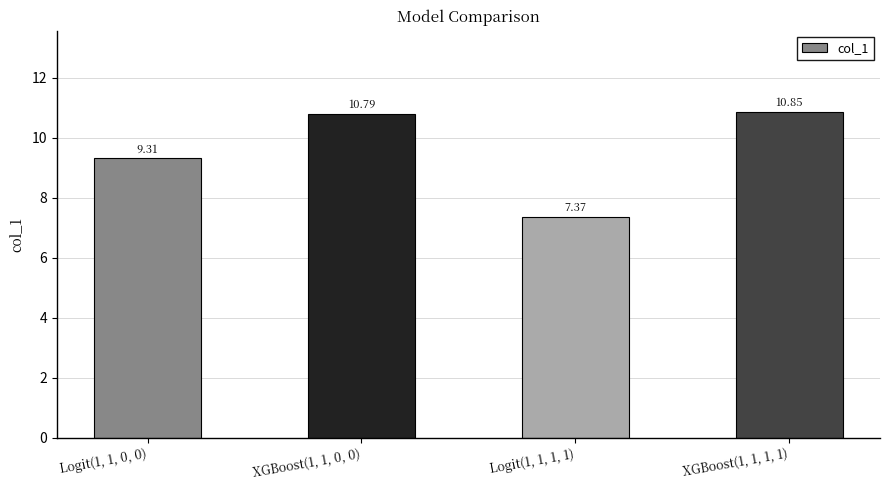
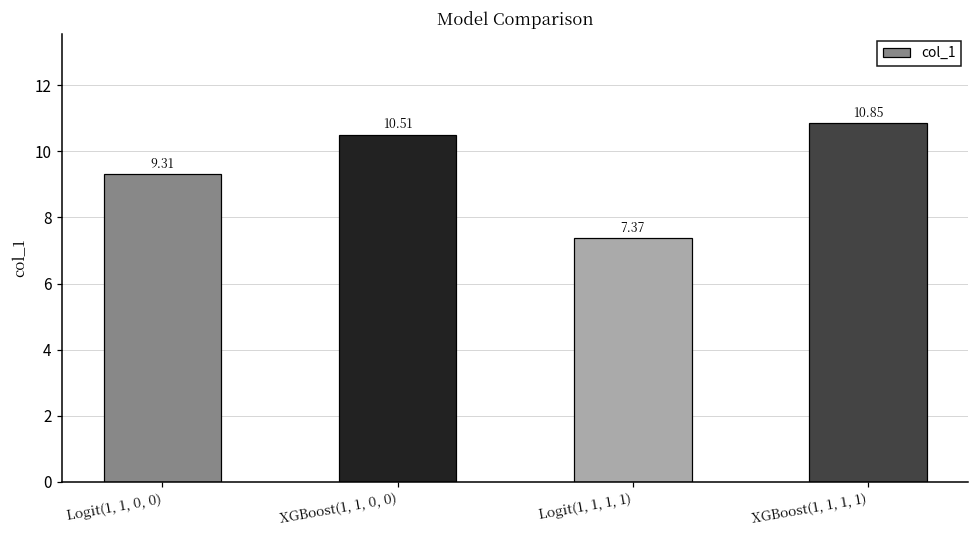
XGBoost(1, 1, 0, 0): 10.79 -> 10.51
